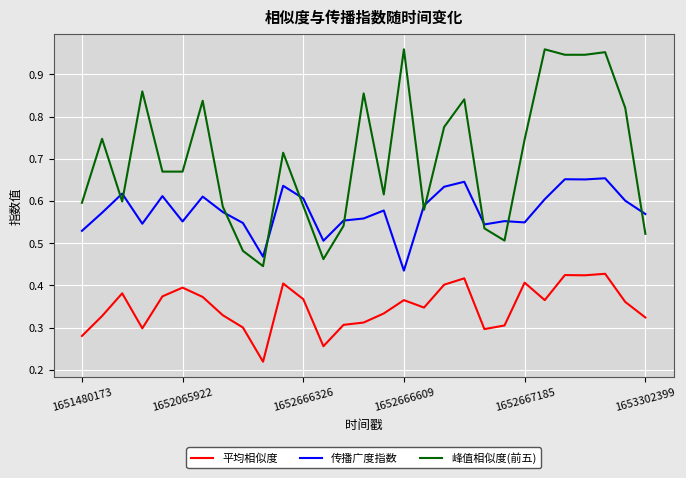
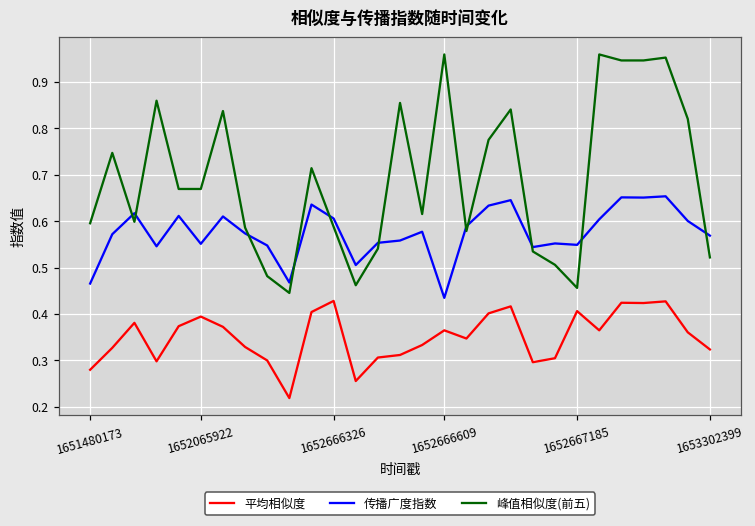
传播广度指数, 1651480173: 0.53 -> 0.47
平均相似度, 1652666326: 0.37 -> 0.43
峰值相似度(前五), 1652667185: 0.75 -> 0.46
